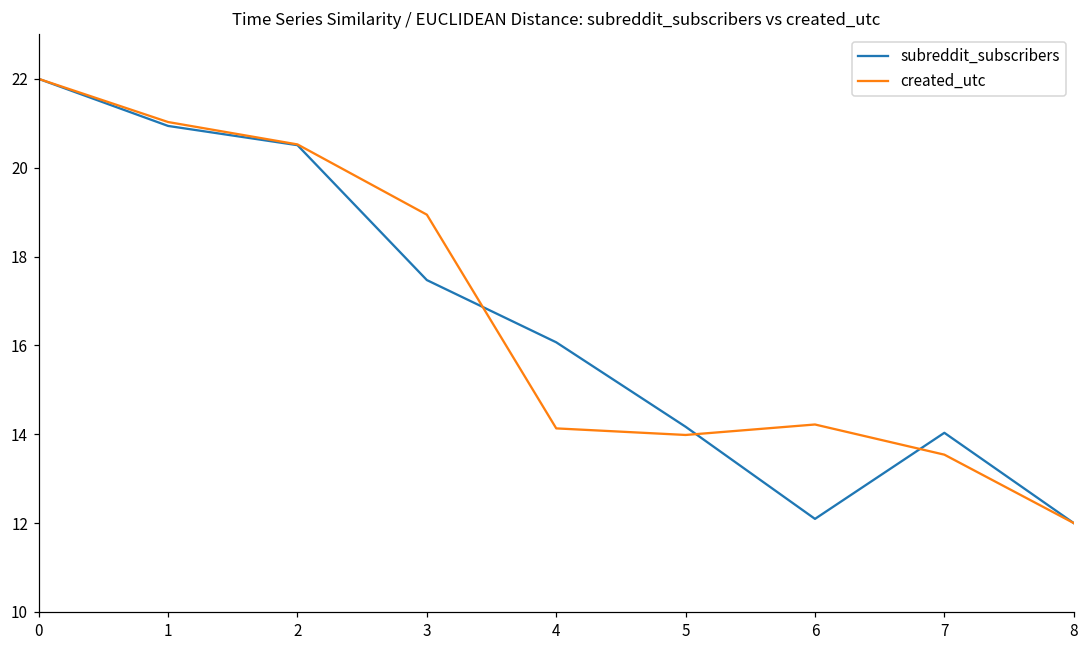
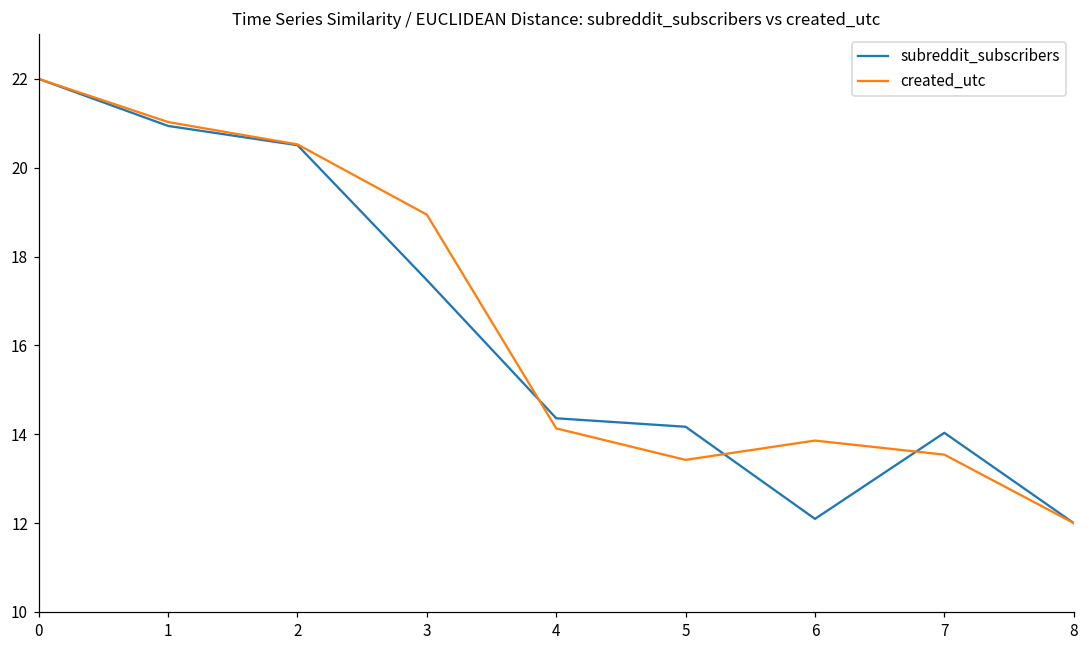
subreddit_subscribers, 4: 16.1 -> 14.4
created_utc, 5: 14.0 -> 13.4
created_utc, 6: 14.2 -> 13.9
